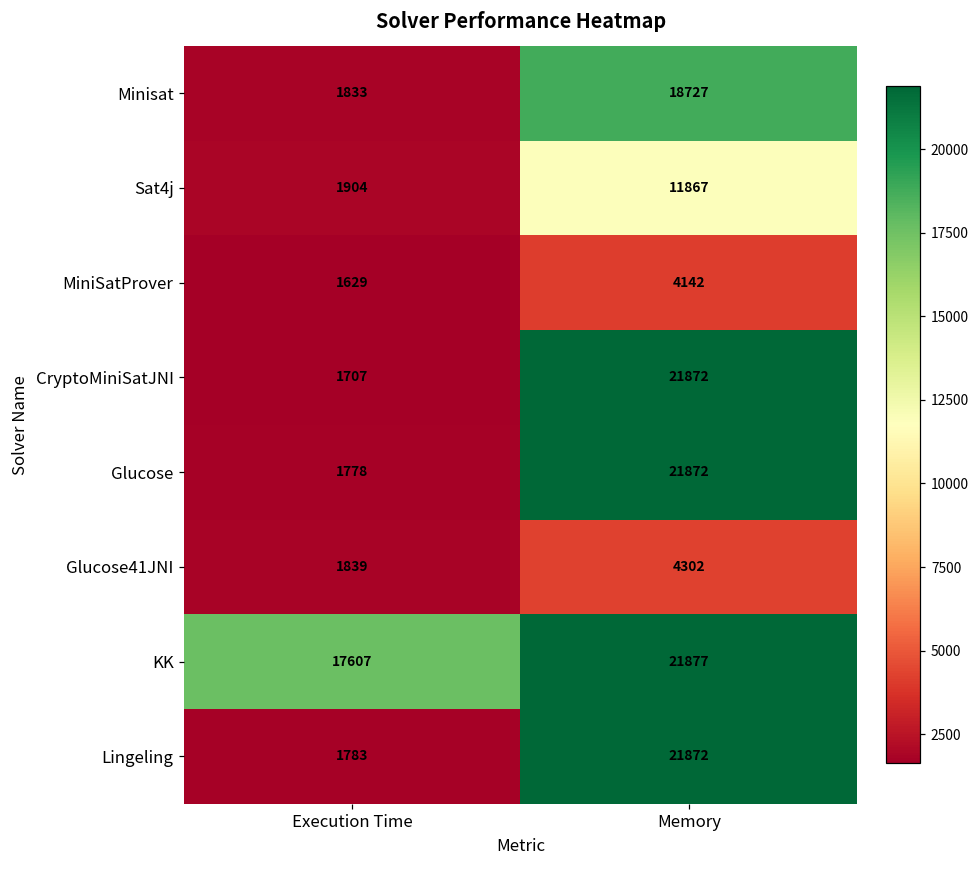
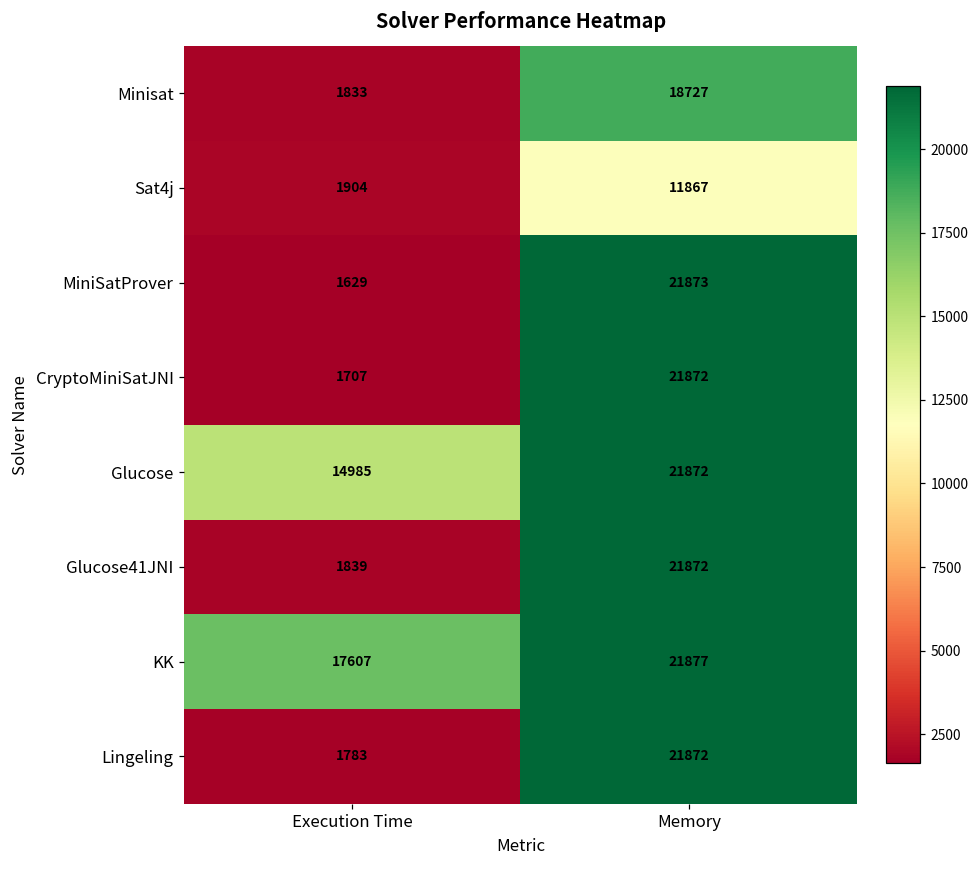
MiniSatProver, Memory: 4142 -> 21873
Glucose, Execution Time: 1778 -> 14985
Glucose41JNI, Memory: 4302 -> 21872
